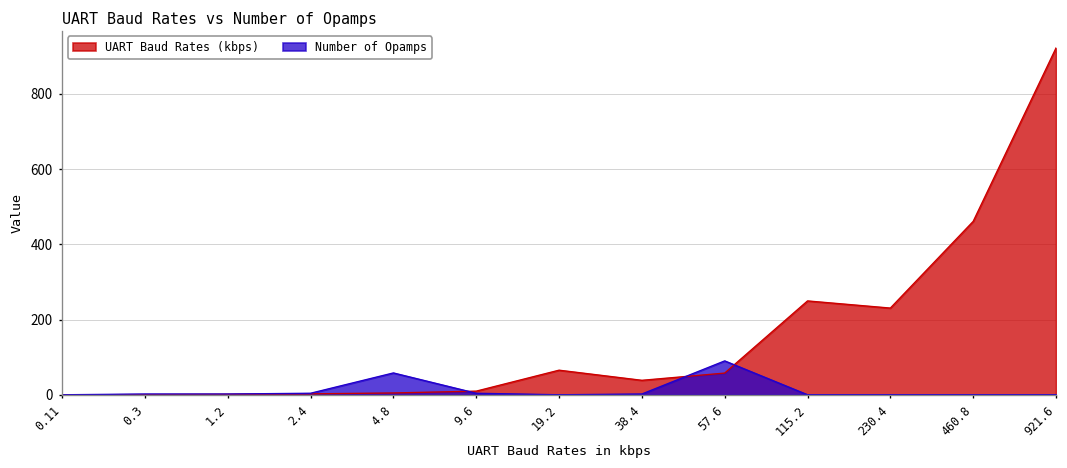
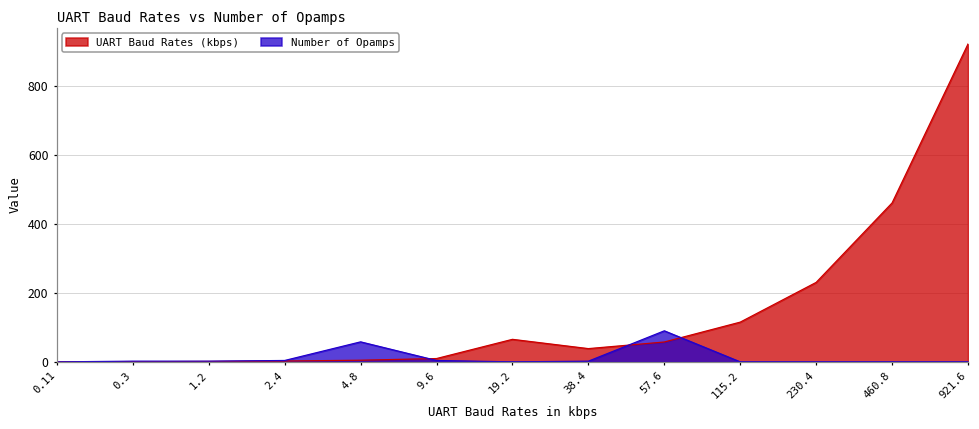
UART Baud Rates (kbps), 115.2: 250 -> 120
